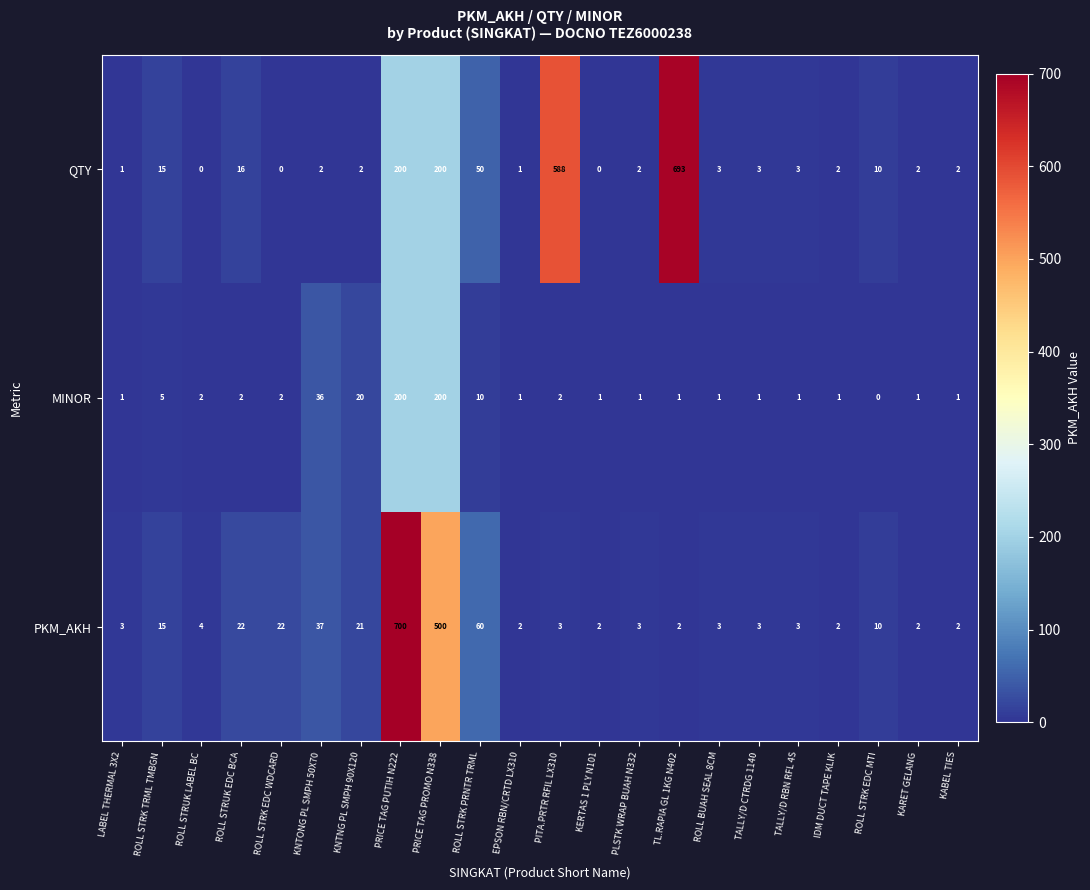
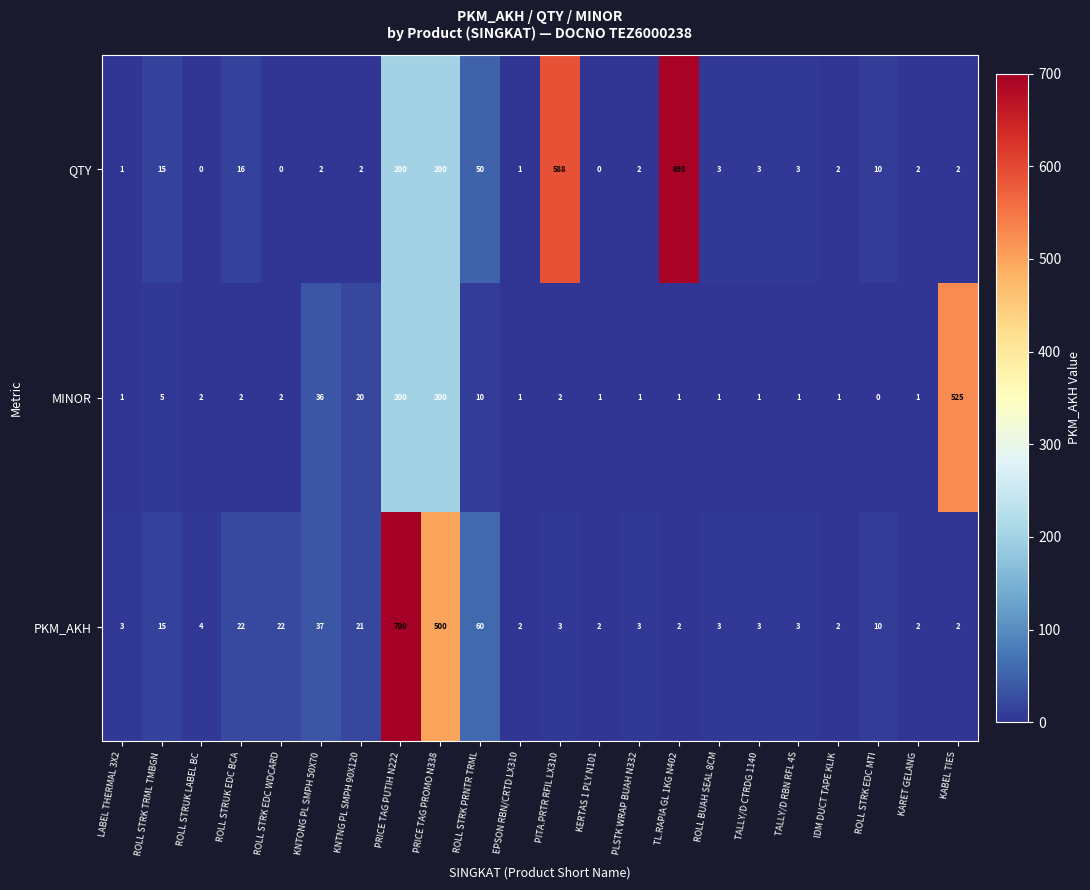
MINOR, KABEL TIES: 1 -> 525
